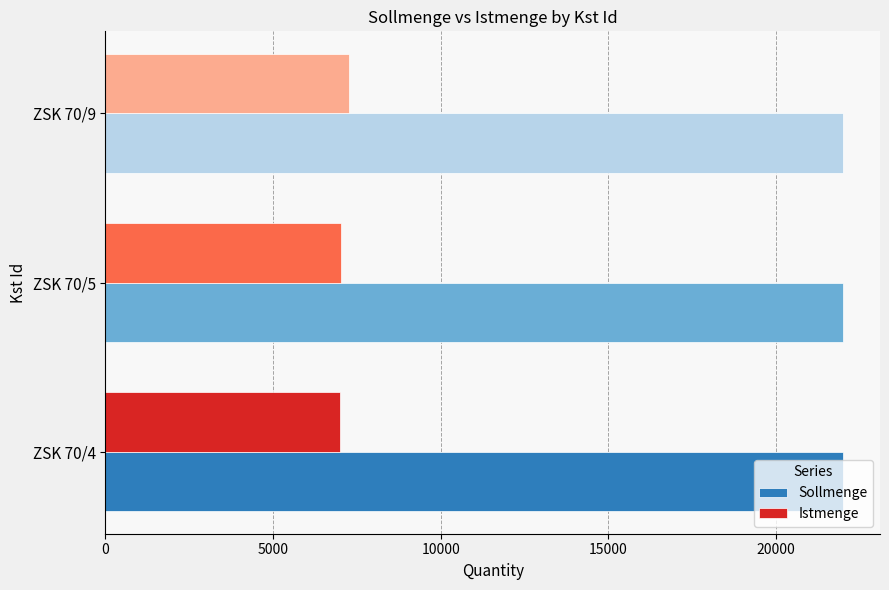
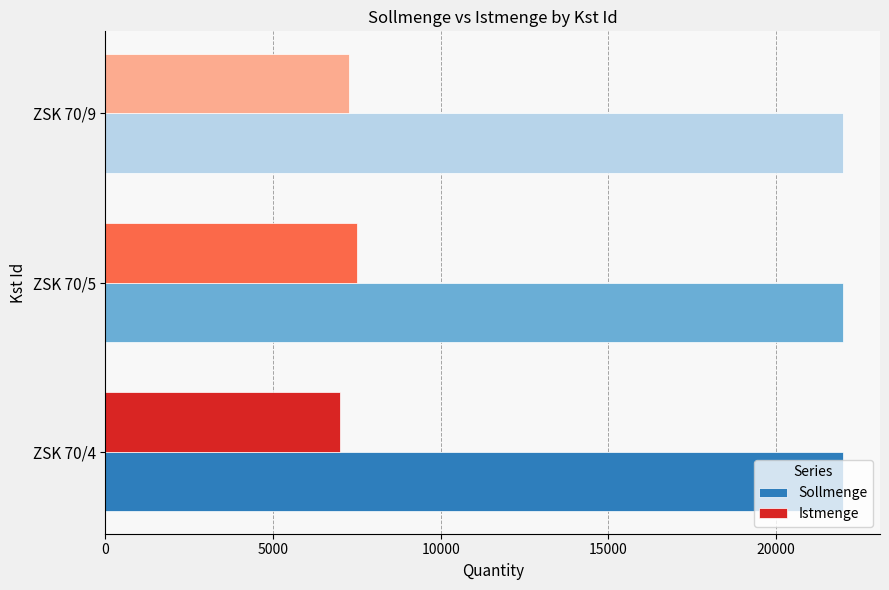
Istmenge, ZSK 70/5: 7000 -> 7500
